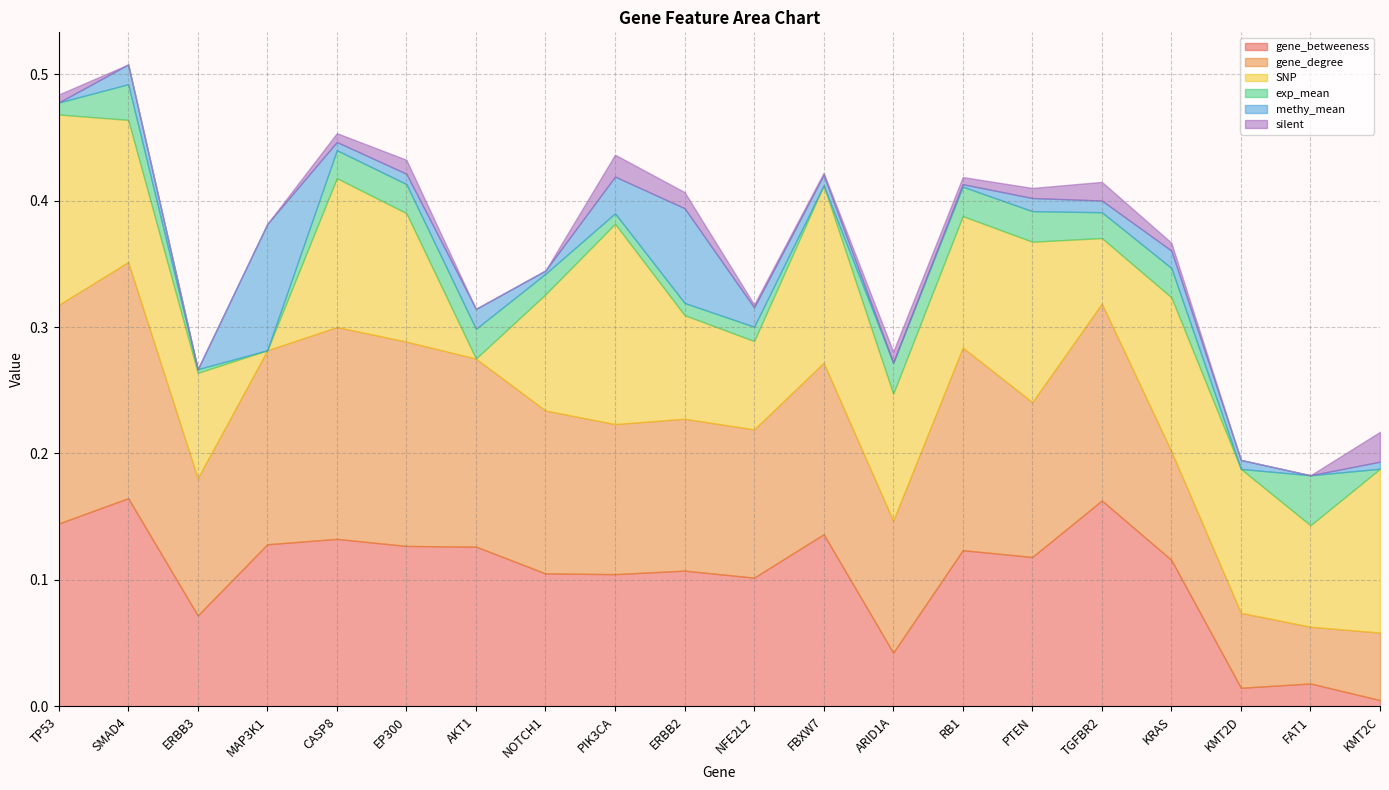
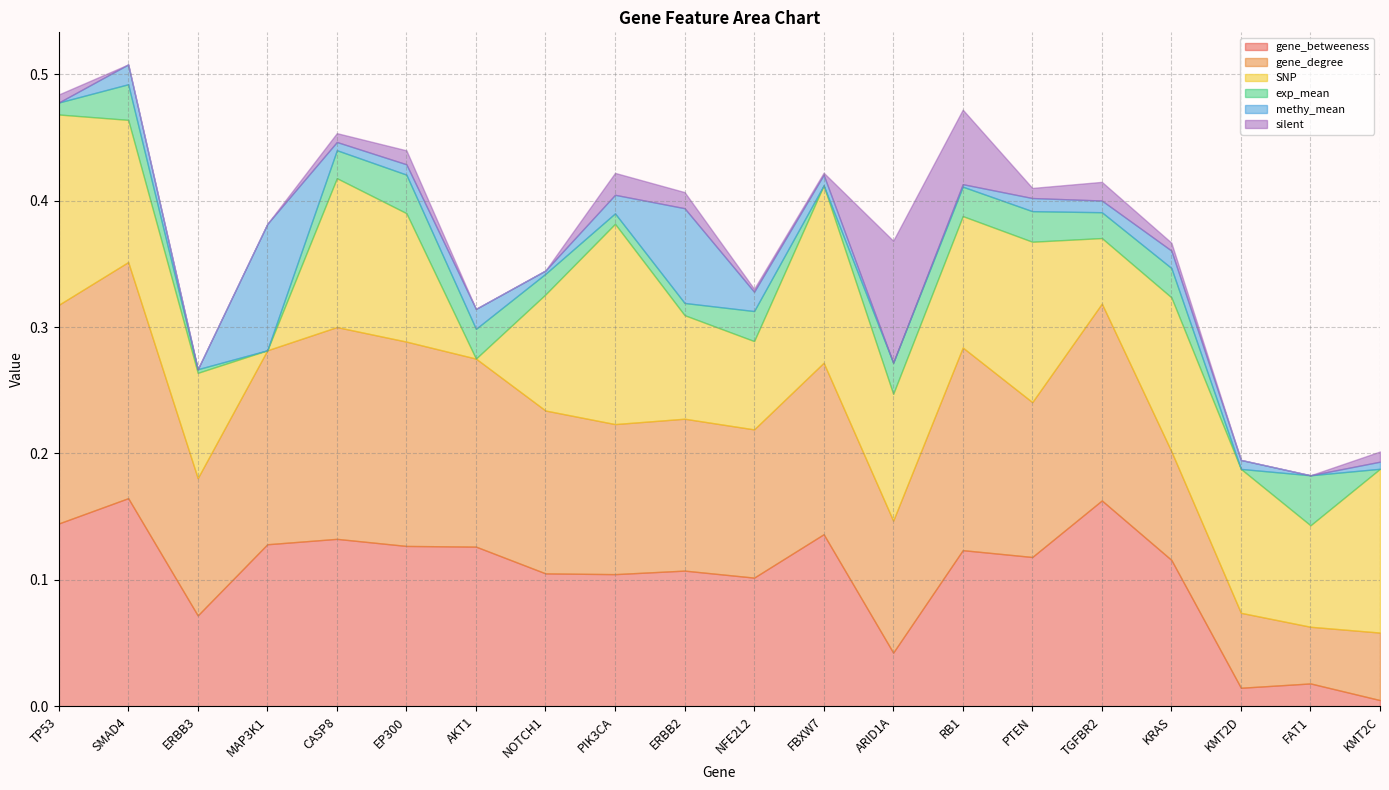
exp_mean, EP300: 0.023 -> 0.030
methy_mean, PIK3CA: 0.029 -> 0.015
exp_mean, NFE2L2: 0.011 -> 0.024
silent, ARID1A: 0.009 -> 0.096
silent, RB1: 0.006 -> 0.059
silent, KMT2C: 0.024 -> 0.008
